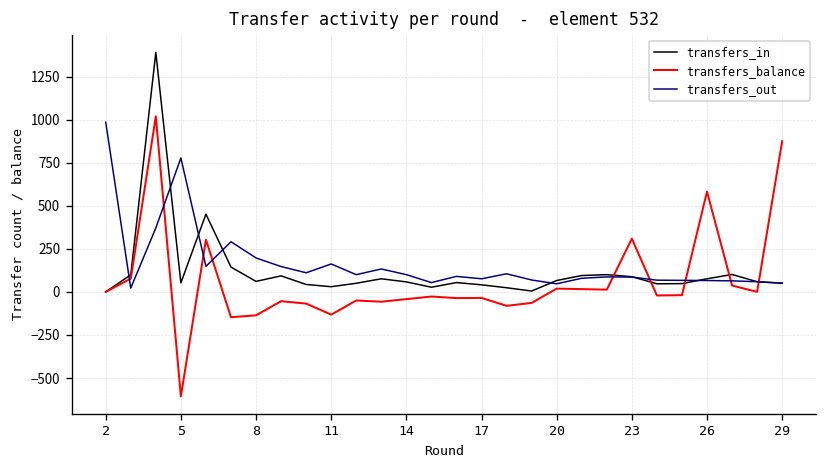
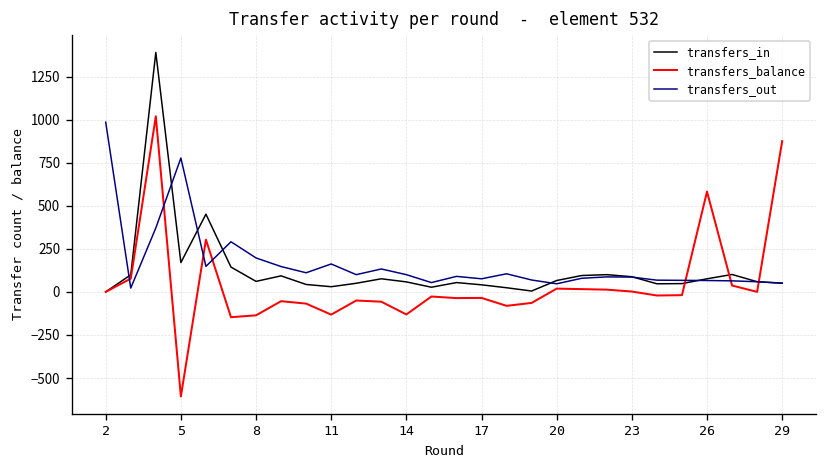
transfers_in, 5: 50 -> 170
transfers_balance, 14: -40 -> -130
transfers_balance, 23: 310 -> 0
